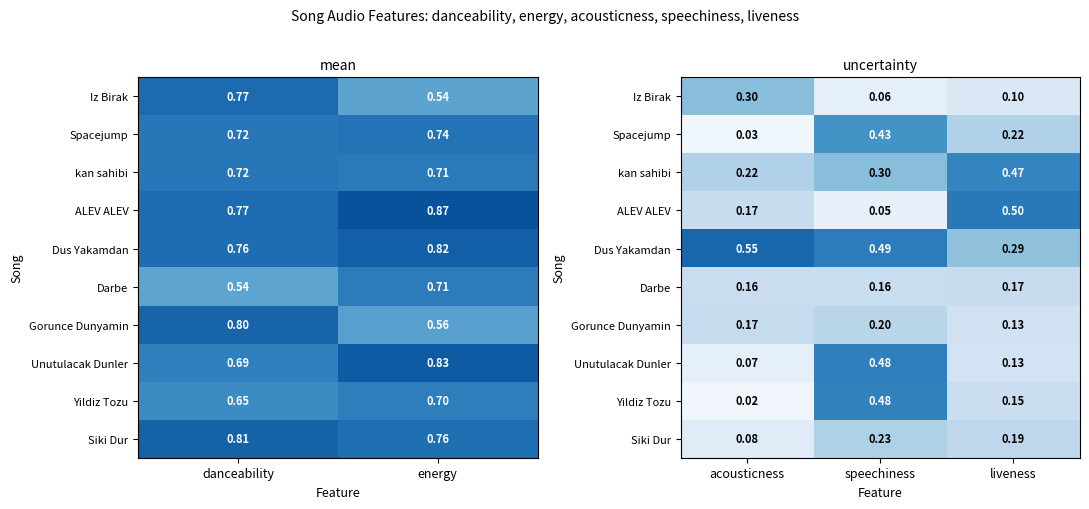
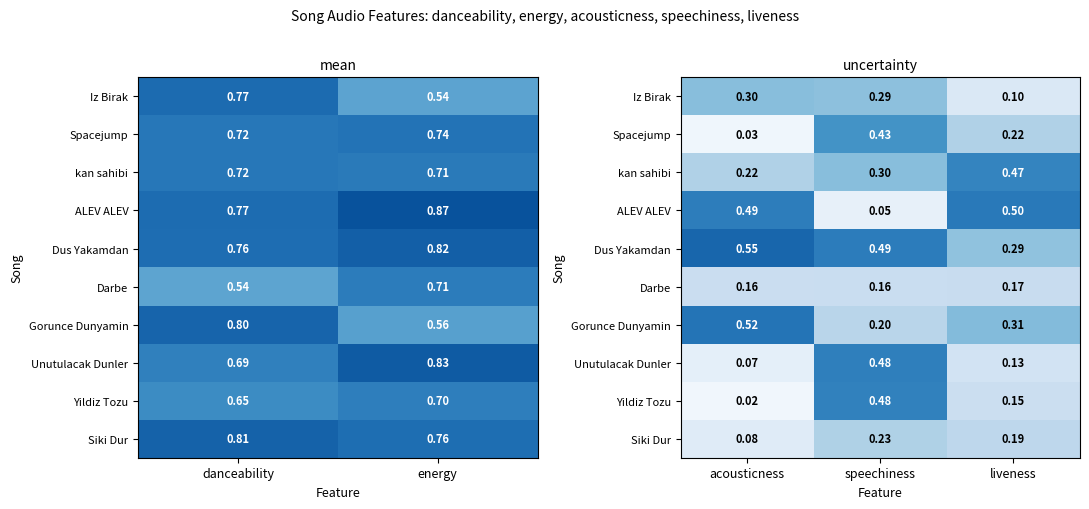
uncertainty, Iz Birak, speechiness: 0.06 -> 0.29
uncertainty, ALEV ALEV, acousticness: 0.17 -> 0.49
uncertainty, Gorunce Dunyamin, acousticness: 0.17 -> 0.52
uncertainty, Gorunce Dunyamin, liveness: 0.13 -> 0.31
